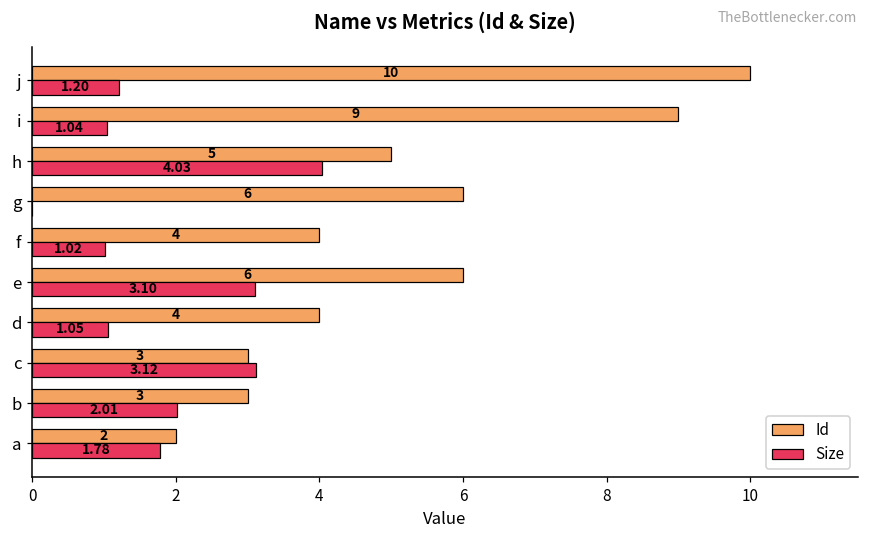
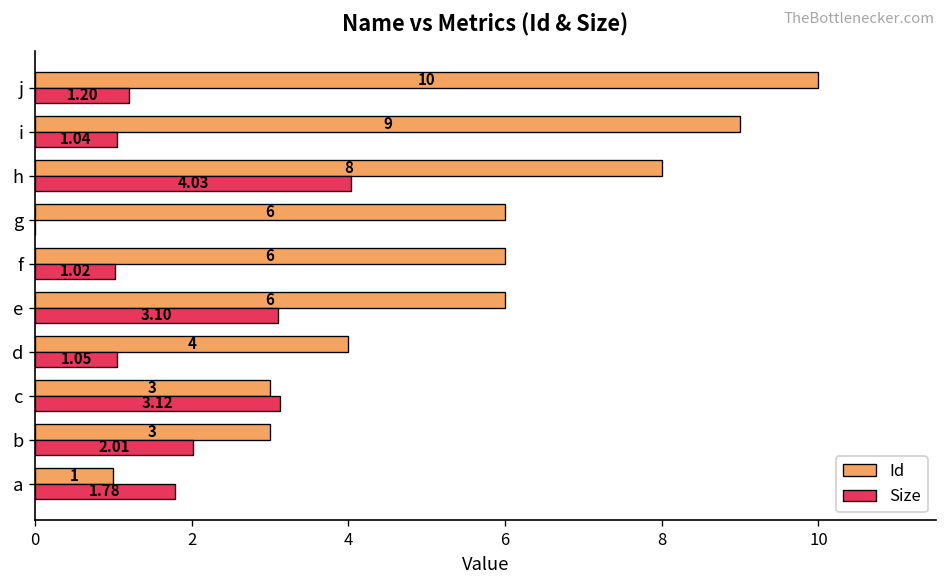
Id, h: 5 -> 8
Id, f: 4 -> 6
Id, a: 2 -> 1
